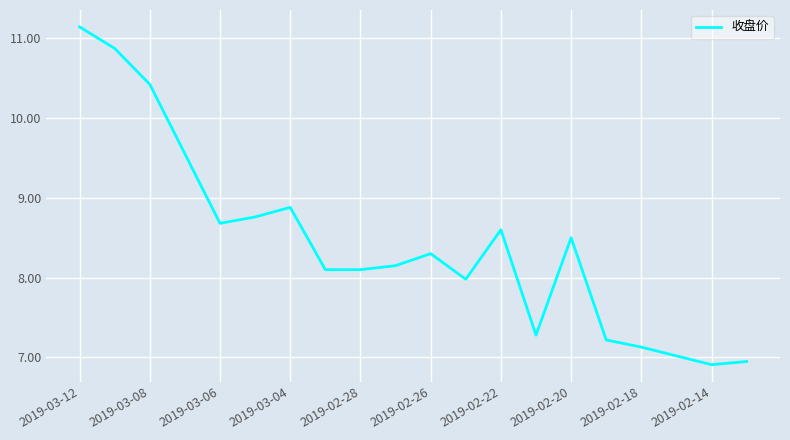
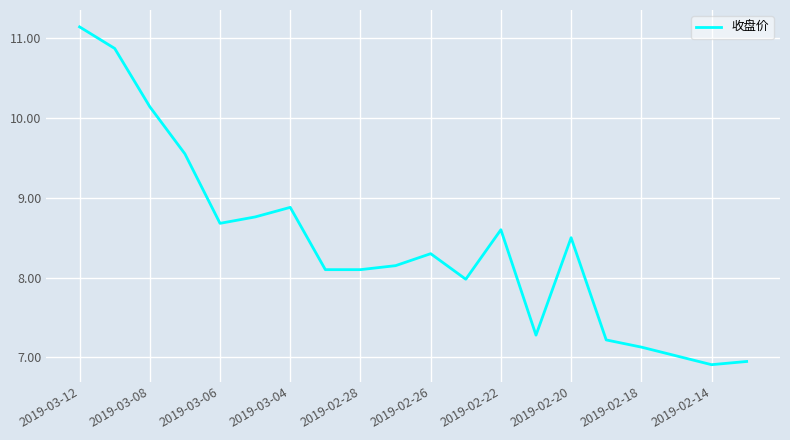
2019-03-08: 10.4 -> 10.1
